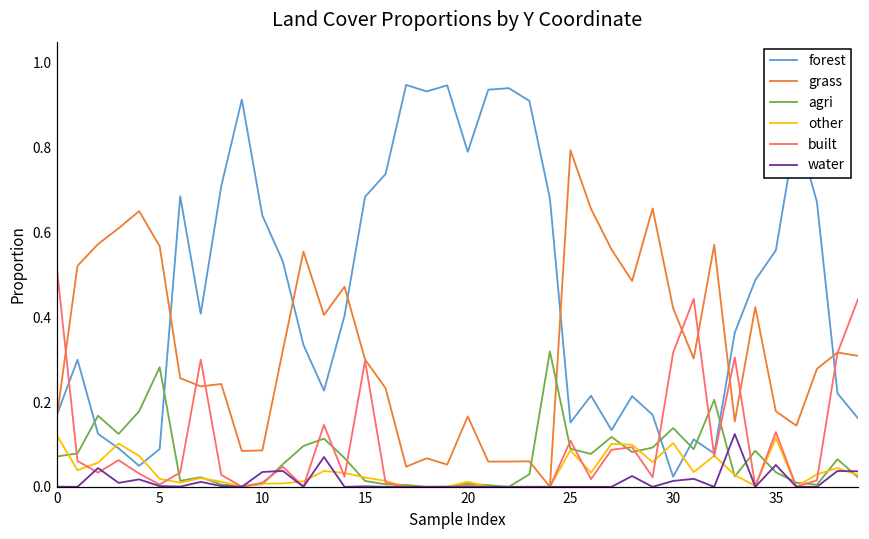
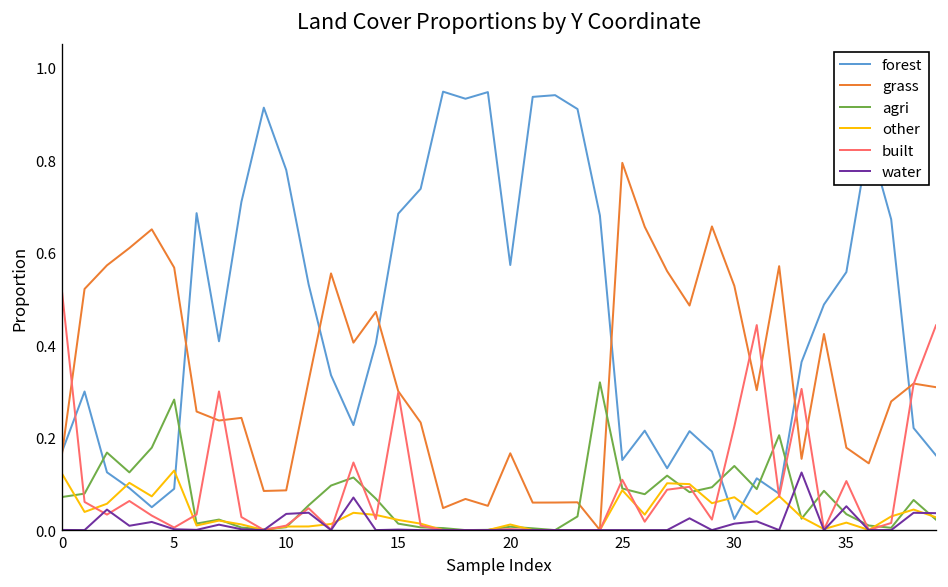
other, 5: 0.02 -> 0.13
forest, 10: 0.64 -> 0.78
forest, 20: 0.79 -> 0.57
grass, 30: 0.42 -> 0.53
other, 30: 0.10 -> 0.07
built, 30: 0.32 -> 0.22
other, 35: 0.12 -> 0.02
built, 35: 0.13 -> 0.11
